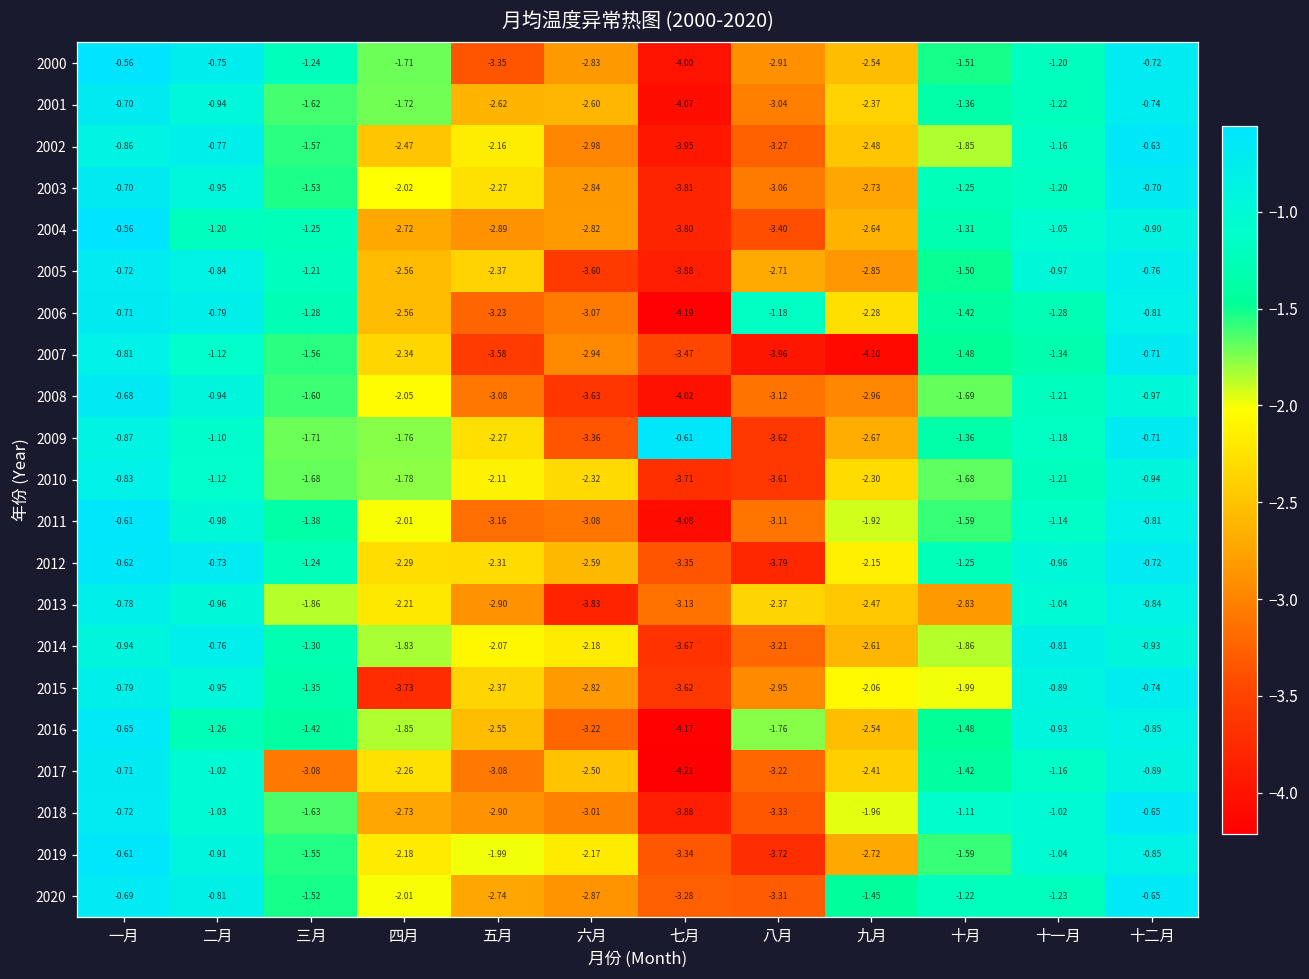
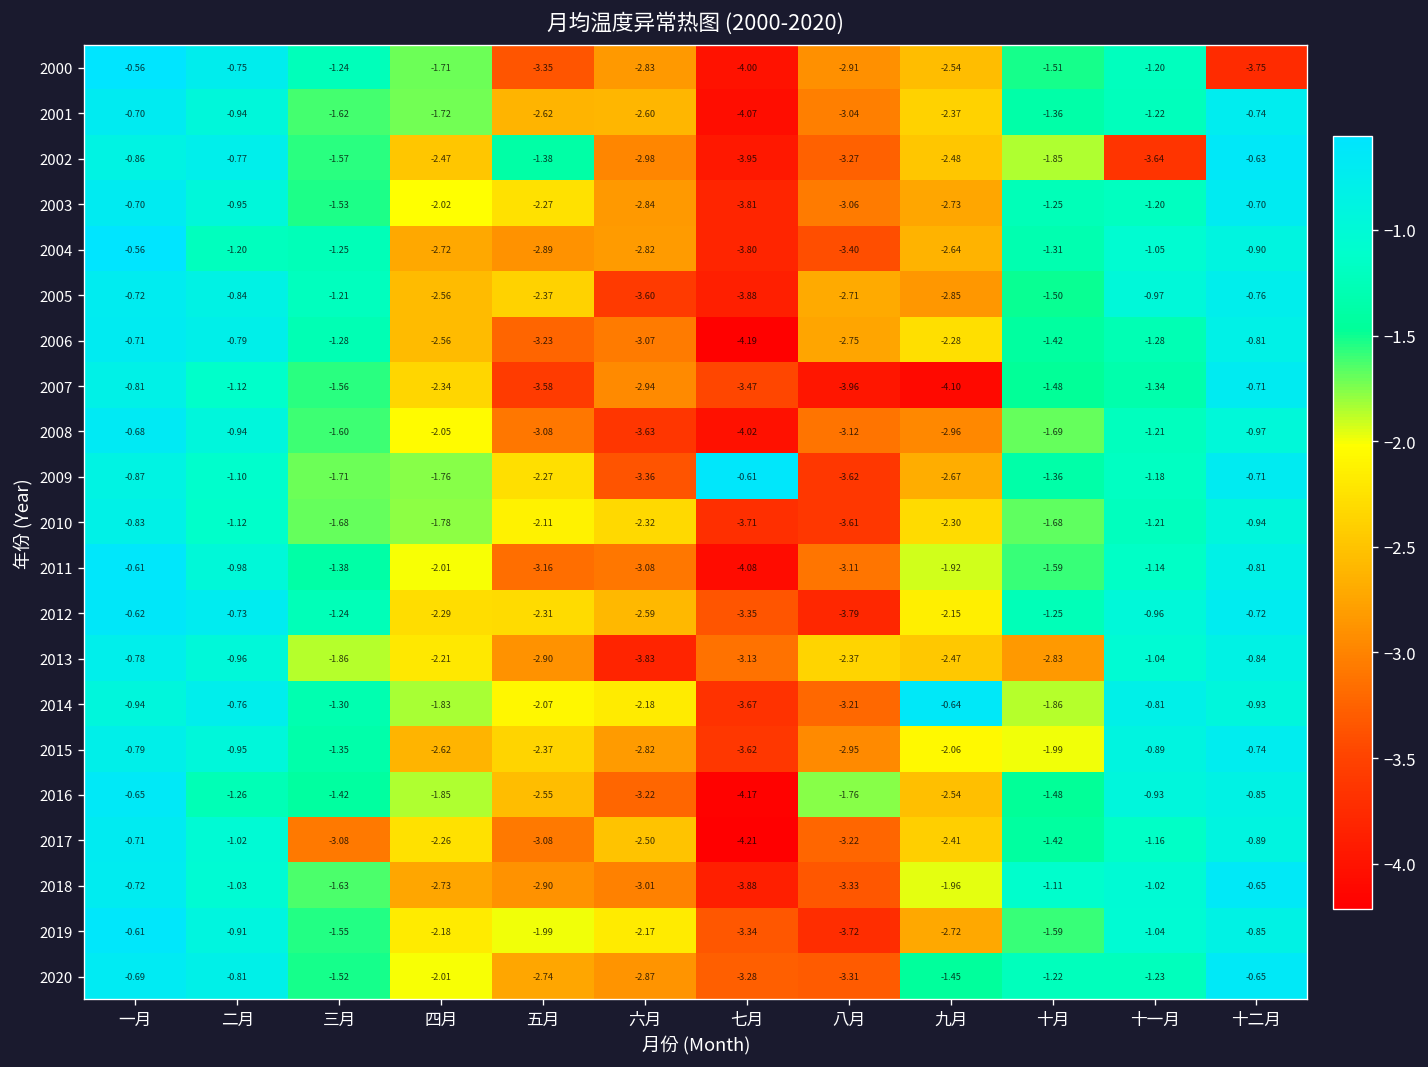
2000, 十二月: -0.72 -> -3.75
2002, 五月: -2.16 -> -1.38
2002, 十一月: -1.16 -> -3.64
2006, 八月: -1.18 -> -2.75
2014, 九月: -2.61 -> -0.64
2015, 四月: -3.73 -> -2.62
